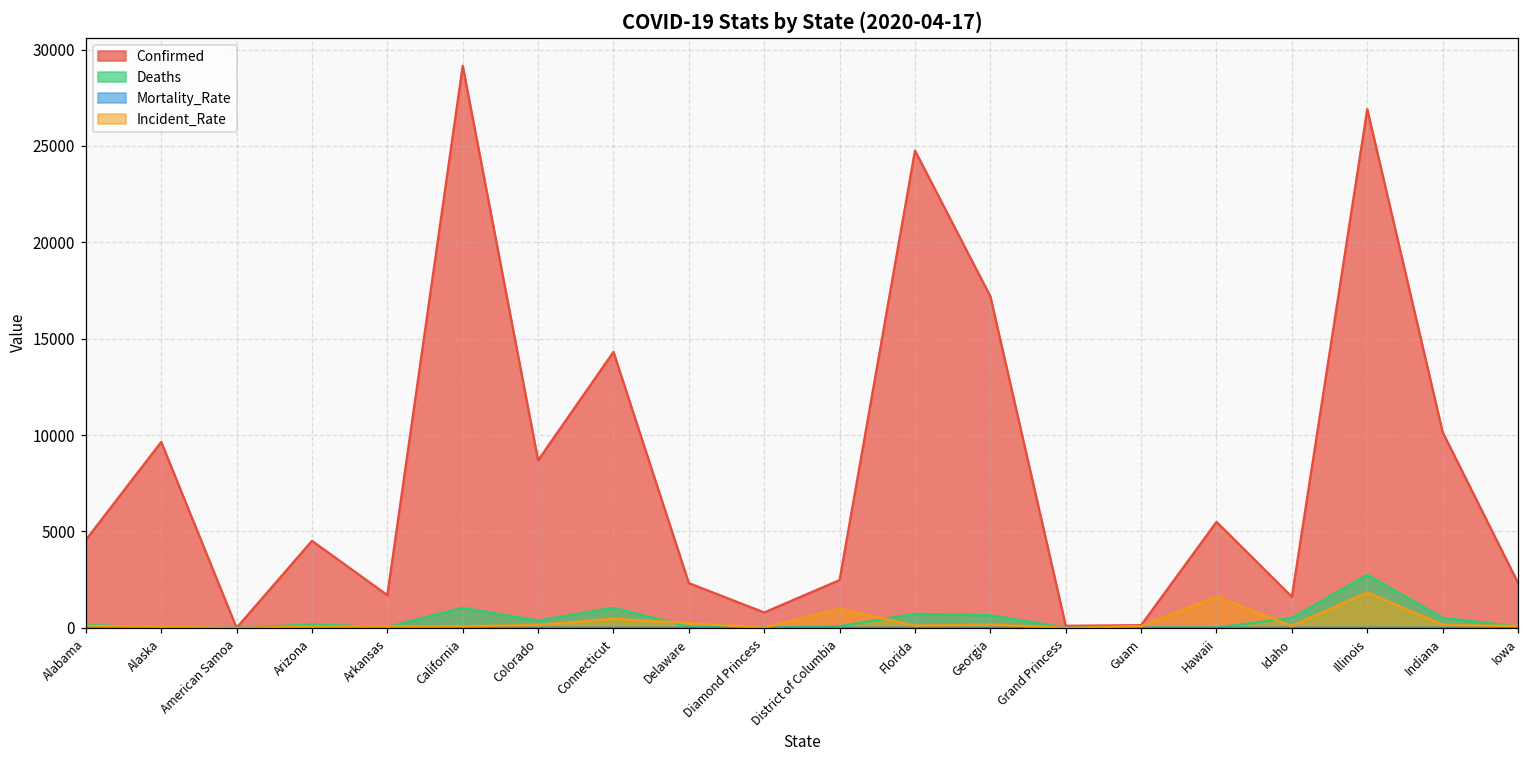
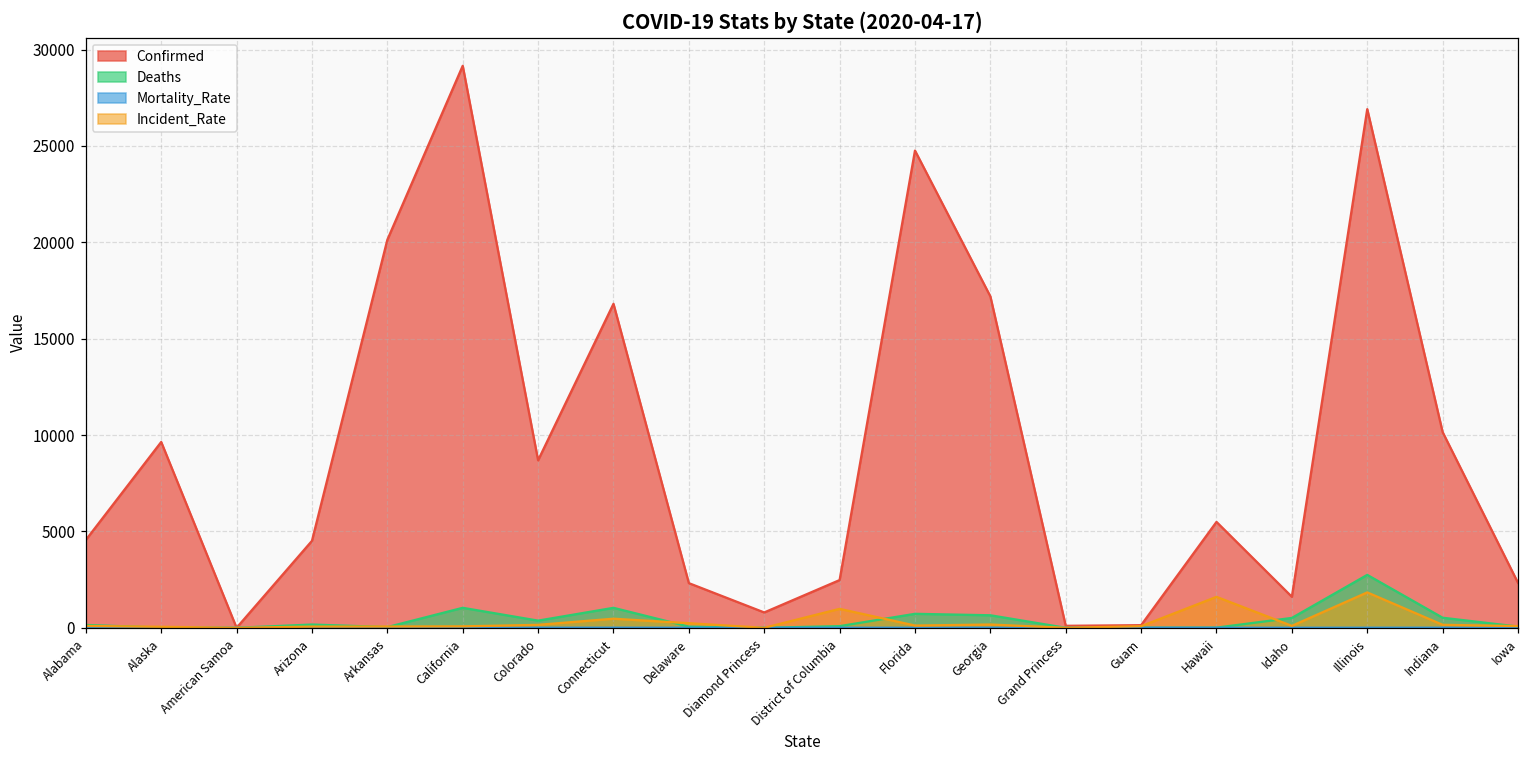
Confirmed, Arkansas: 1700 -> 20100
Confirmed, Connecticut: 14300 -> 16800
